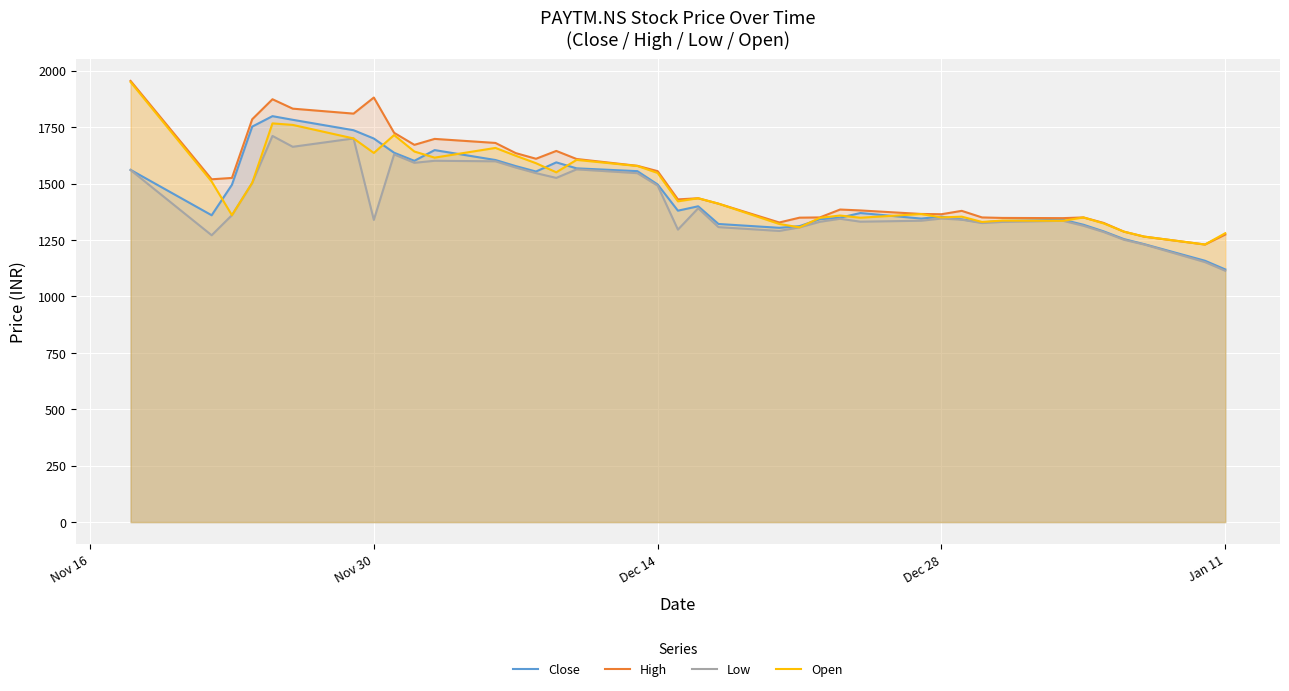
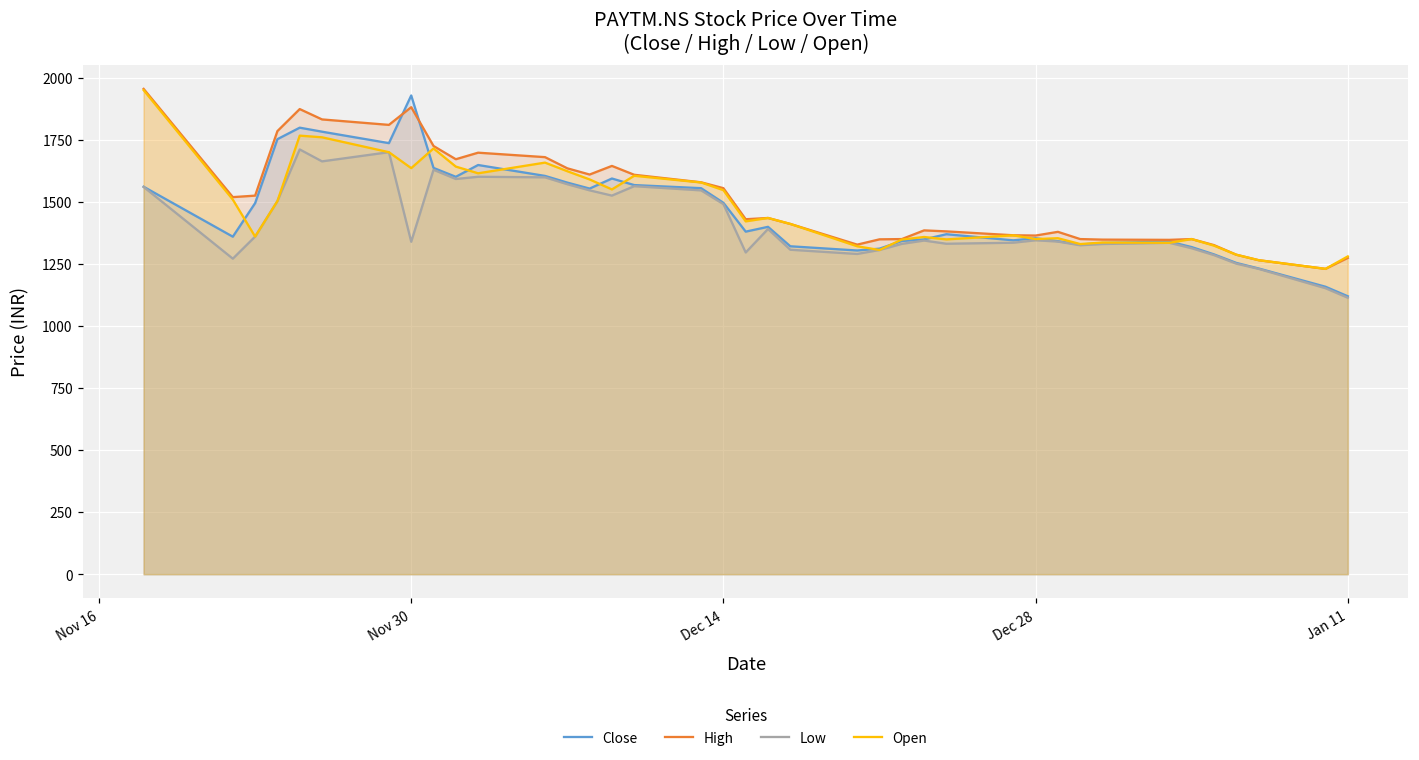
Close, Nov 30: 1700 -> 1930
